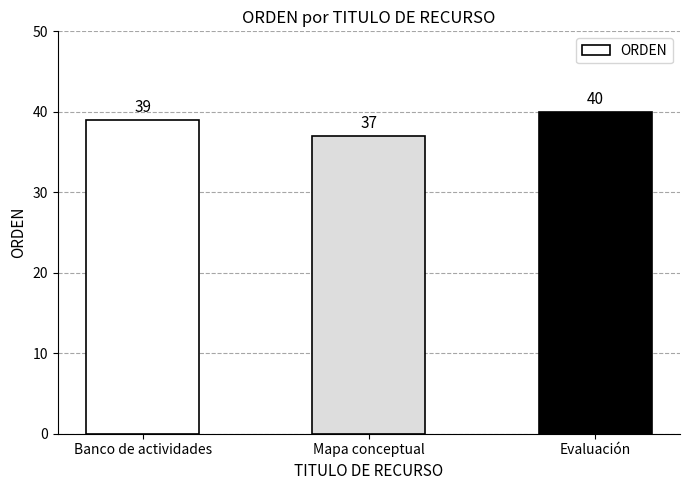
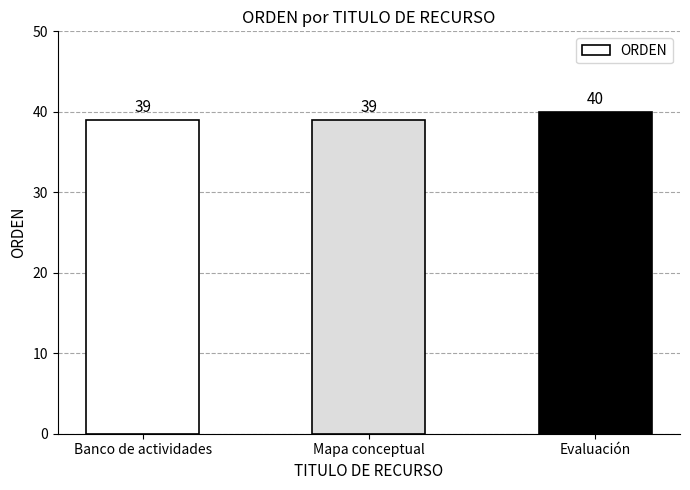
Mapa conceptual: 37 -> 39
